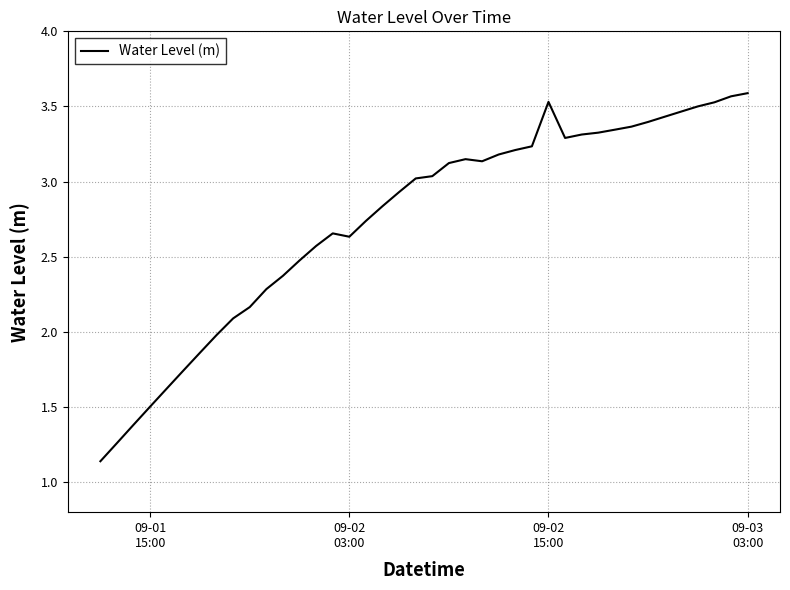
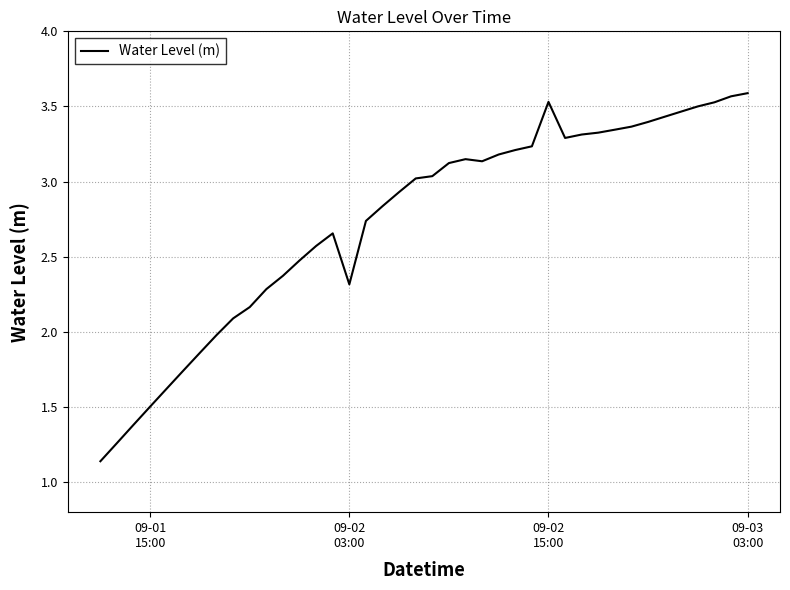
09-02 03:00: 2.63 -> 2.32
